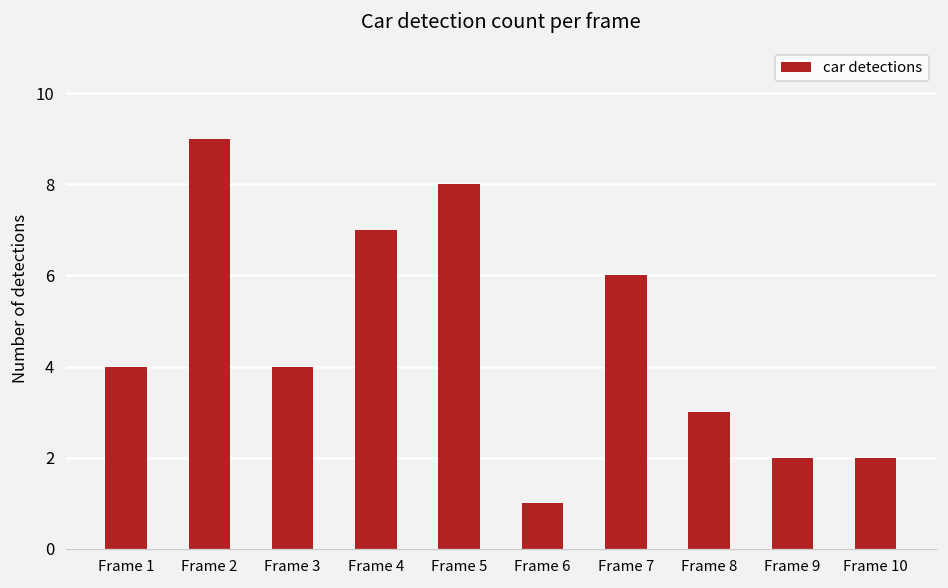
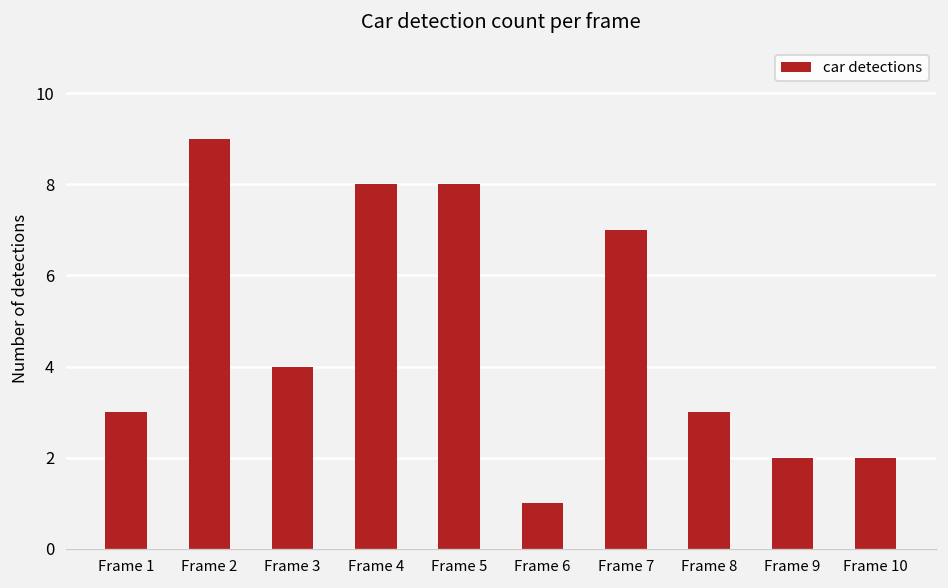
Frame 1: 4 -> 3
Frame 4: 7 -> 8
Frame 7: 6 -> 7
